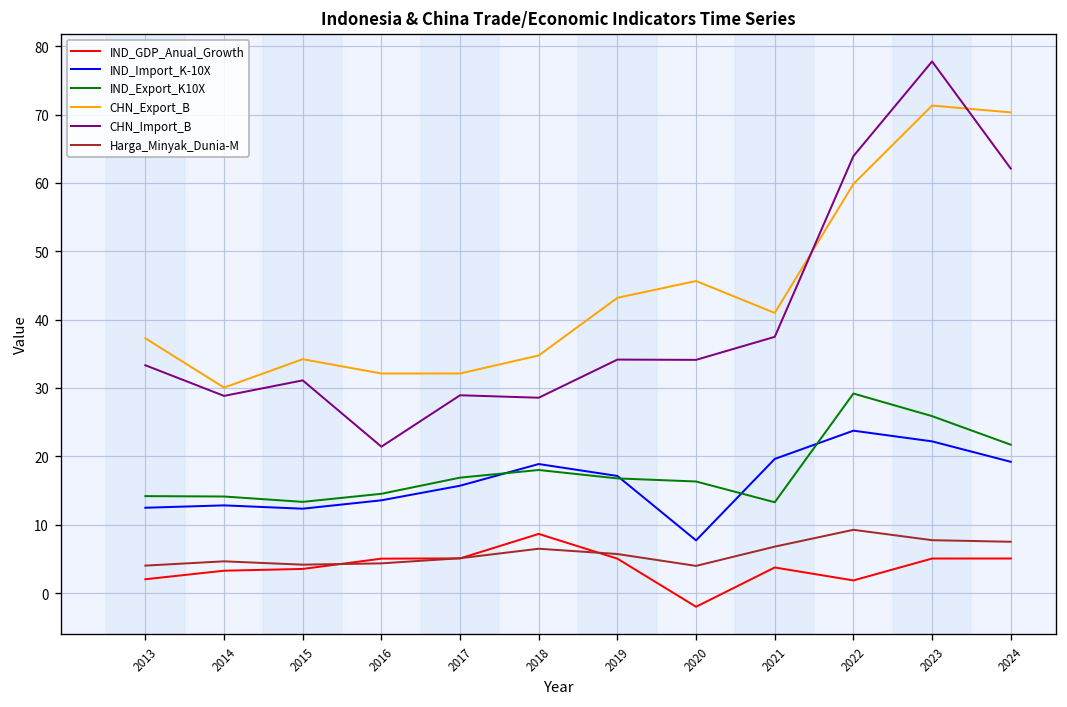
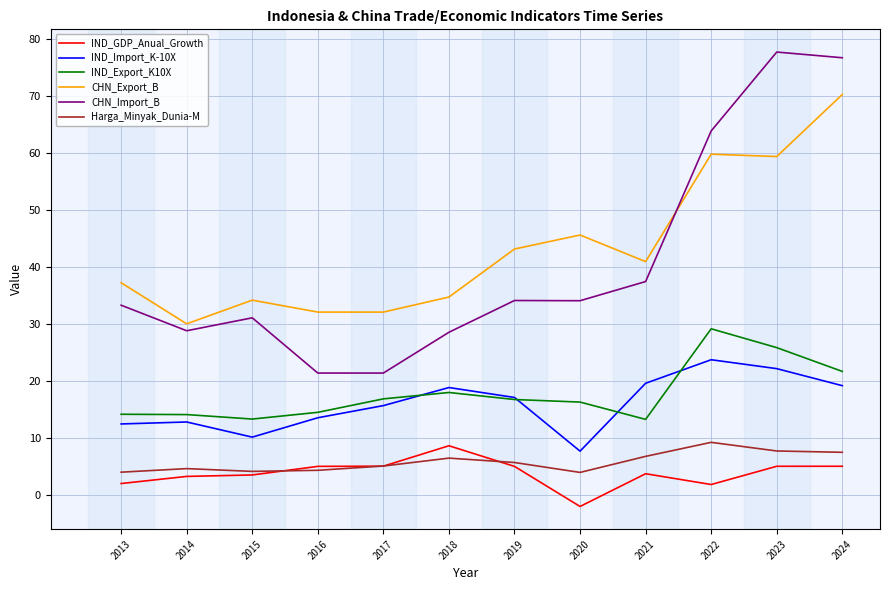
IND_Import_K-10X, 2015: 12 -> 10
CHN_Import_B, 2017: 29 -> 21
CHN_Export_B, 2023: 71 -> 59
CHN_Import_B, 2024: 62 -> 77
